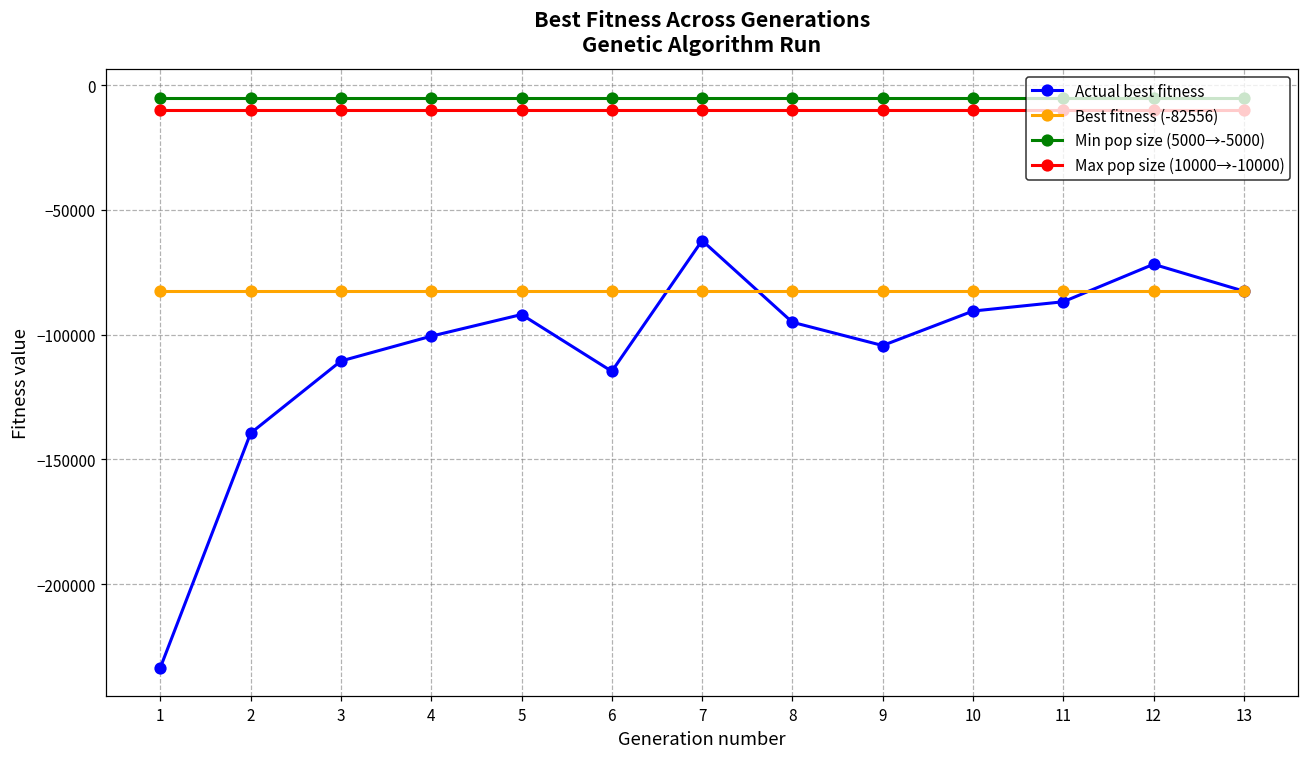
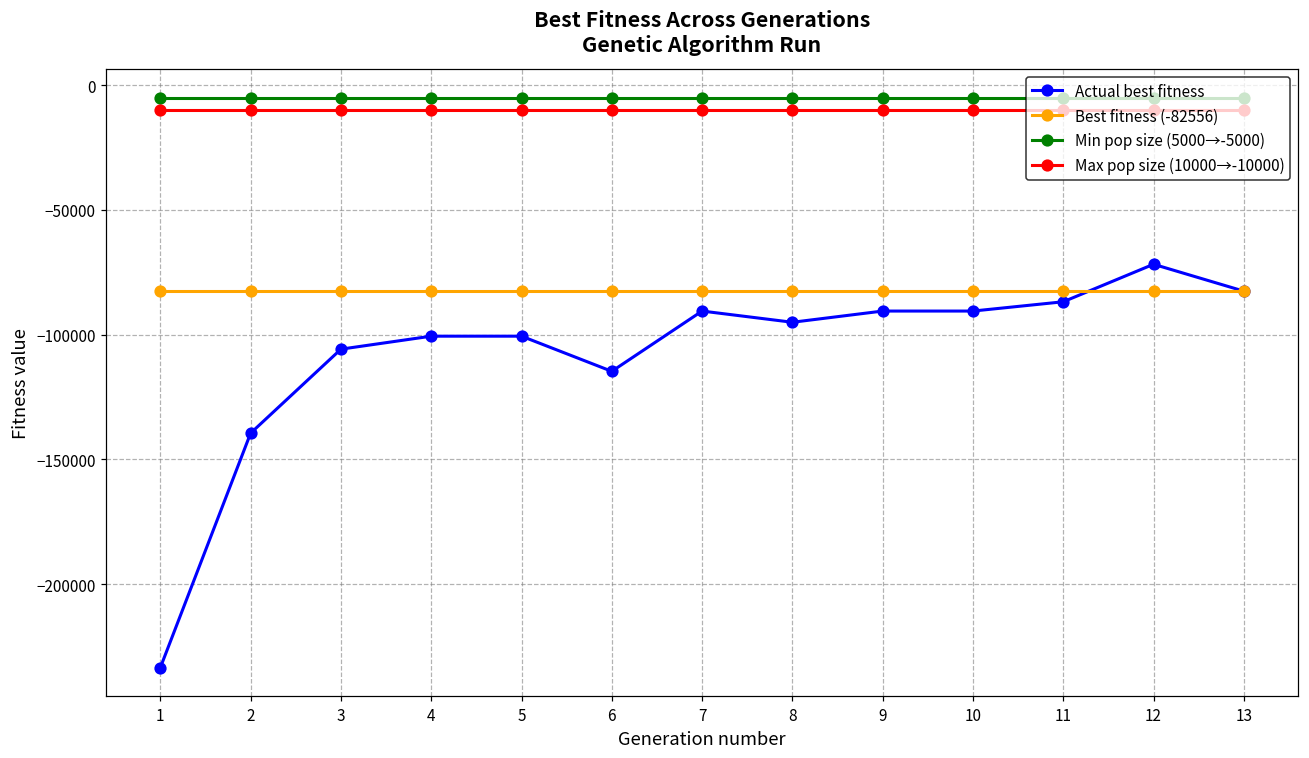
Actual best fitness, 3: -111000 -> -106000
Actual best fitness, 5: -92000 -> -101000
Actual best fitness, 7: -62000 -> -91000
Actual best fitness, 9: -104000 -> -91000
